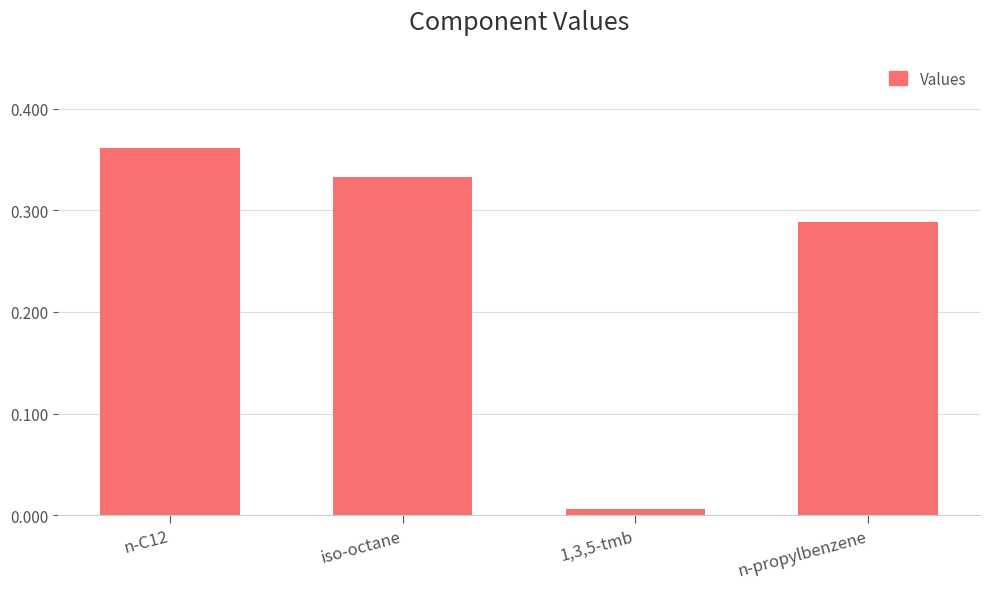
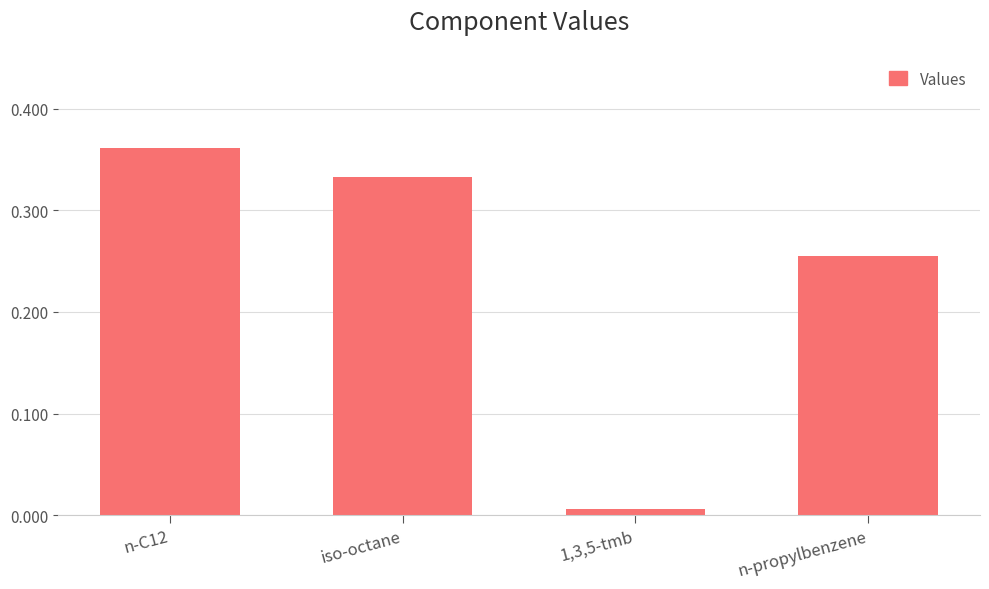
n-propylbenzene: 0.289 -> 0.255
